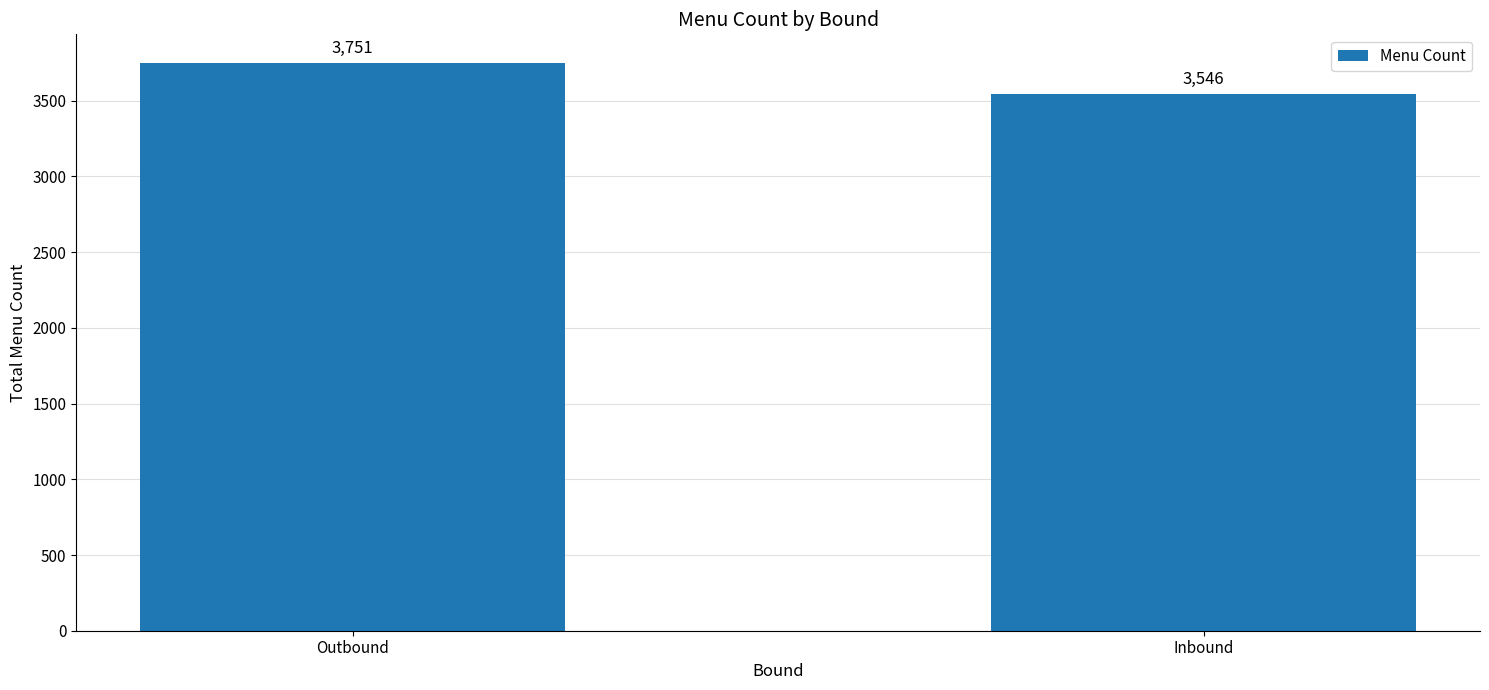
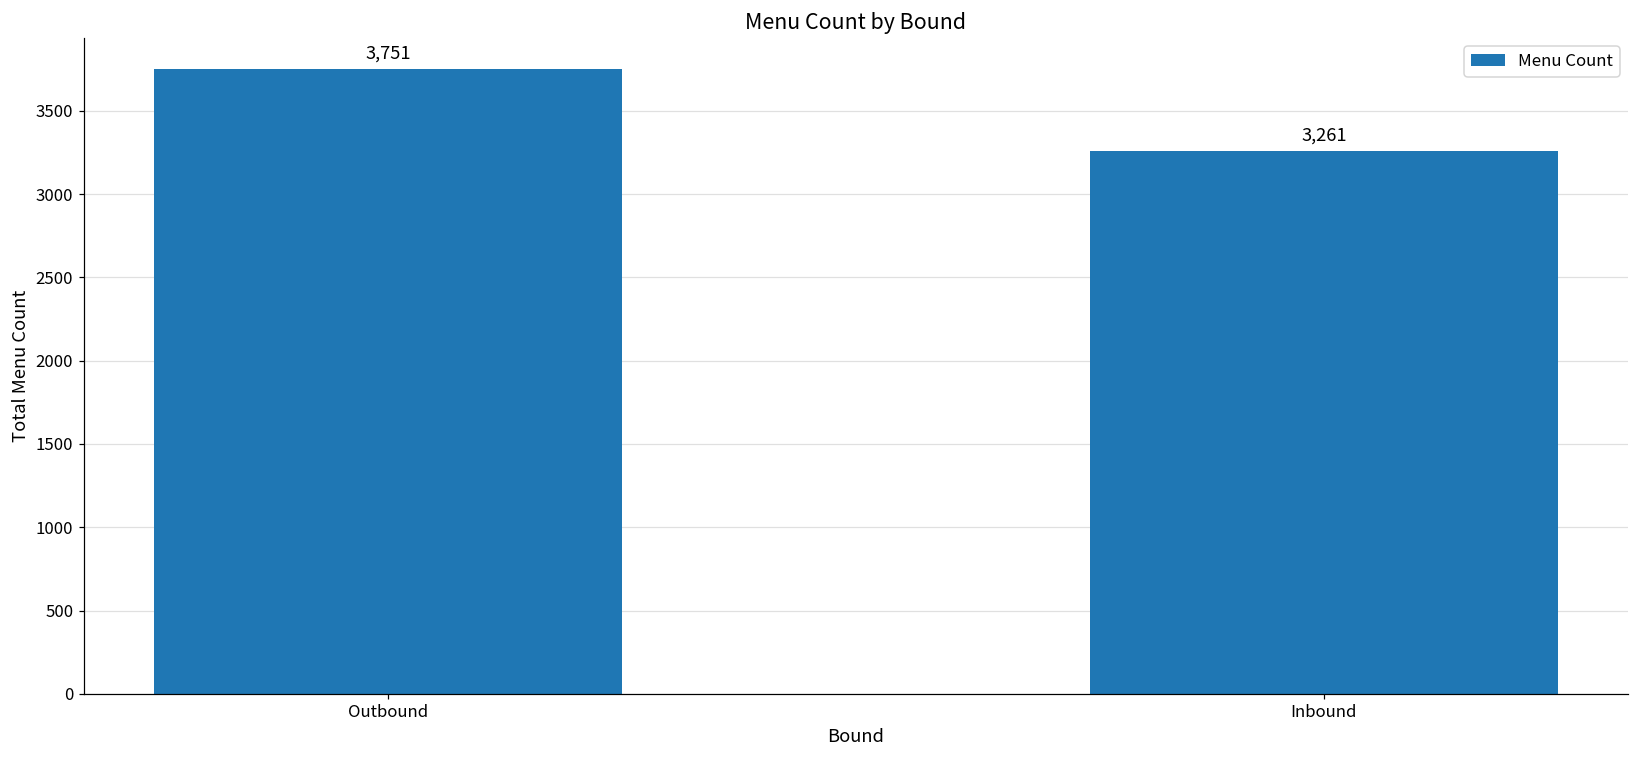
Inbound: 3,546 -> 3,261
